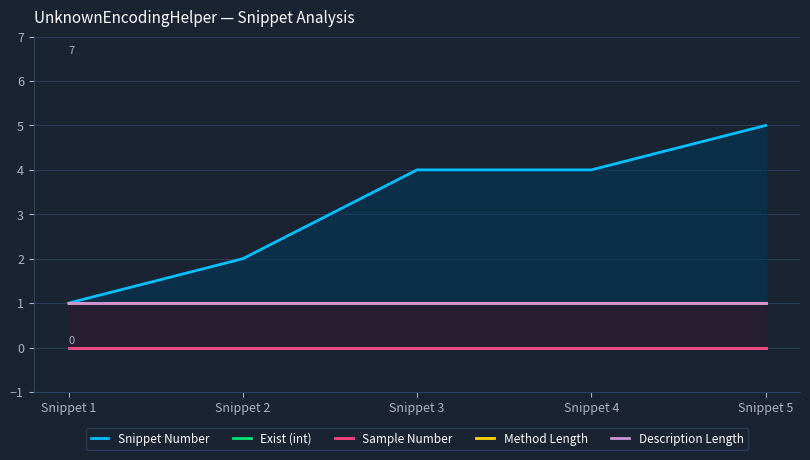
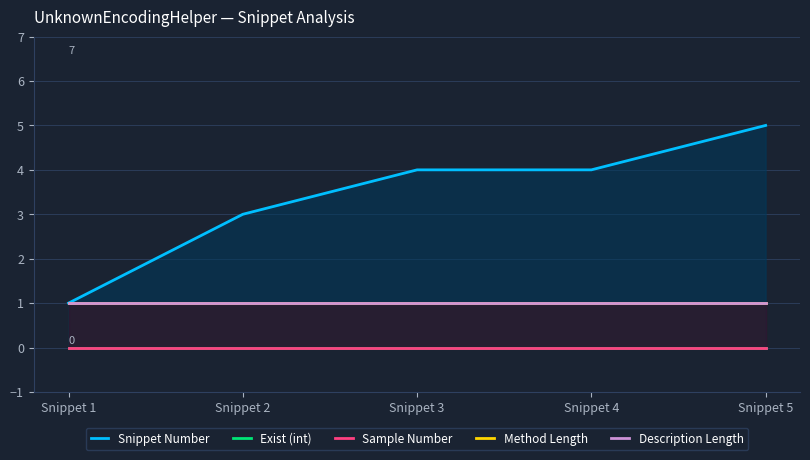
Snippet Number, Snippet 2: 2 -> 3
